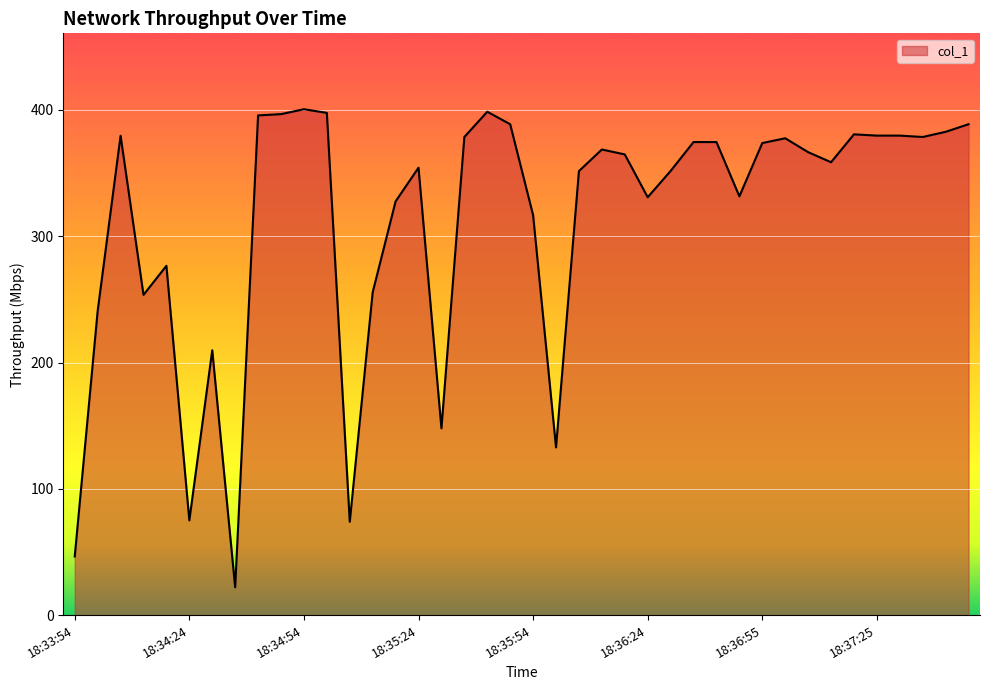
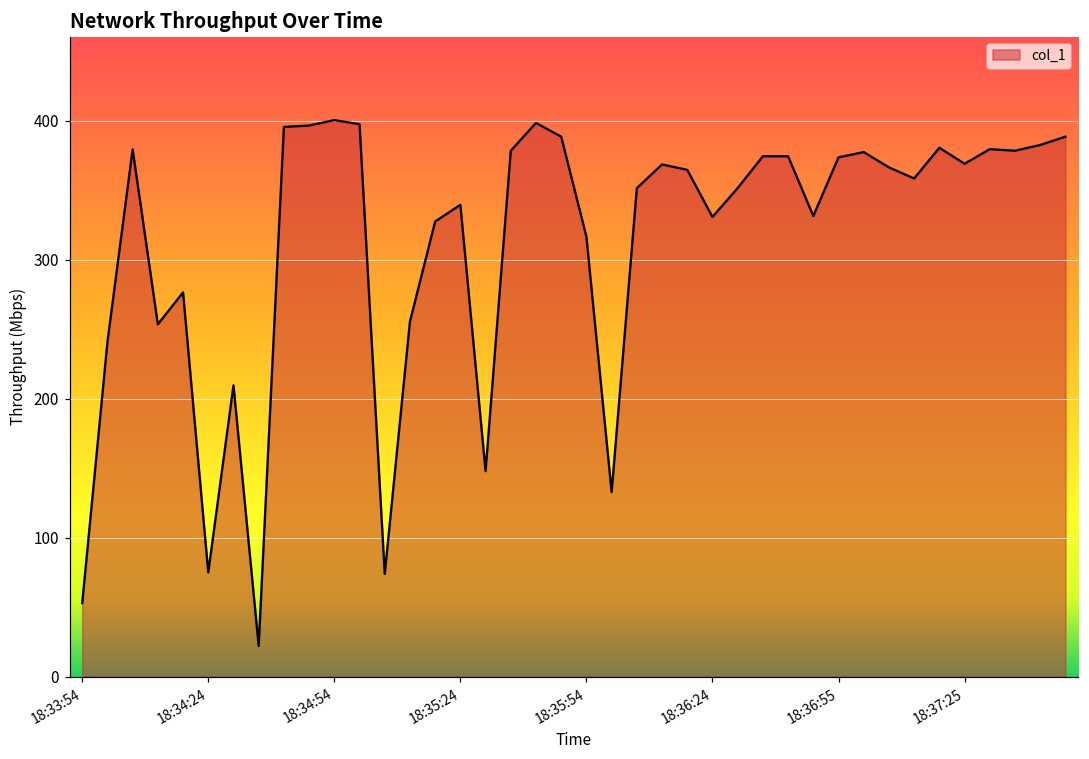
18:33:54: 46 -> 53
18:35:24: 354 -> 340
18:37:25: 380 -> 369
